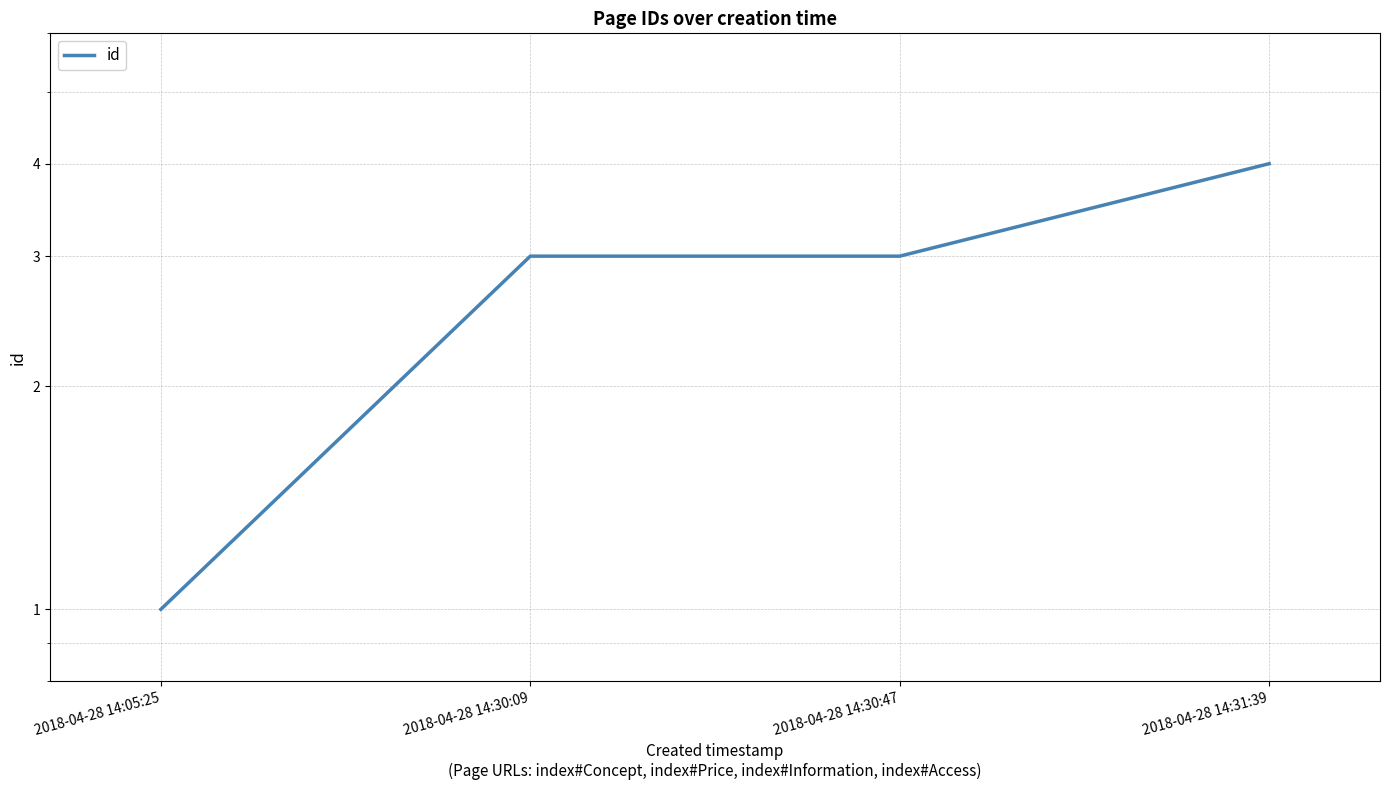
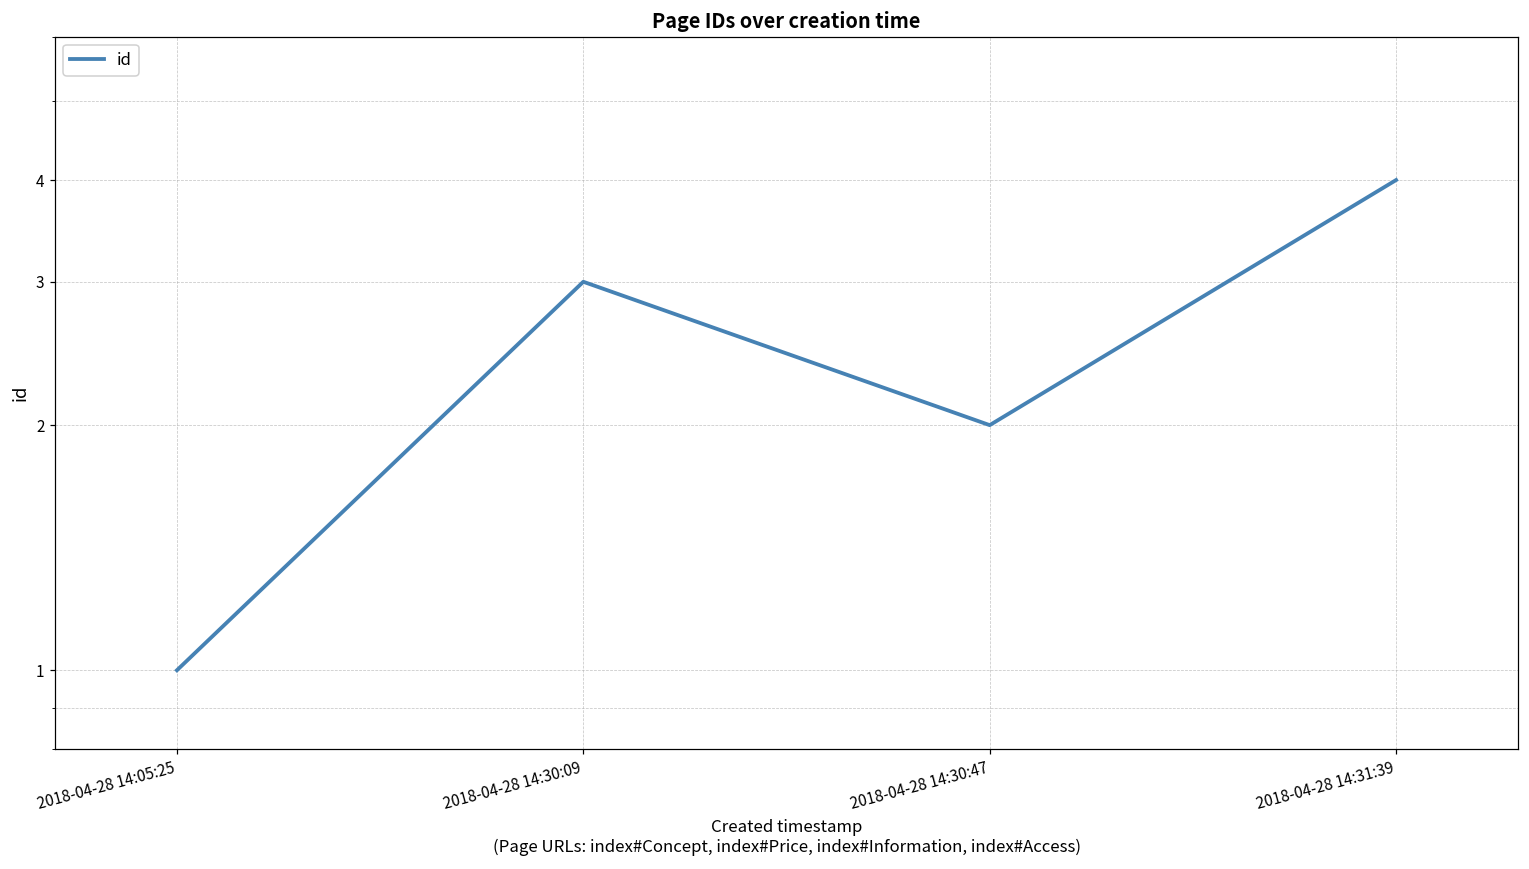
2018-04-28 14:30:47: 3 -> 2
